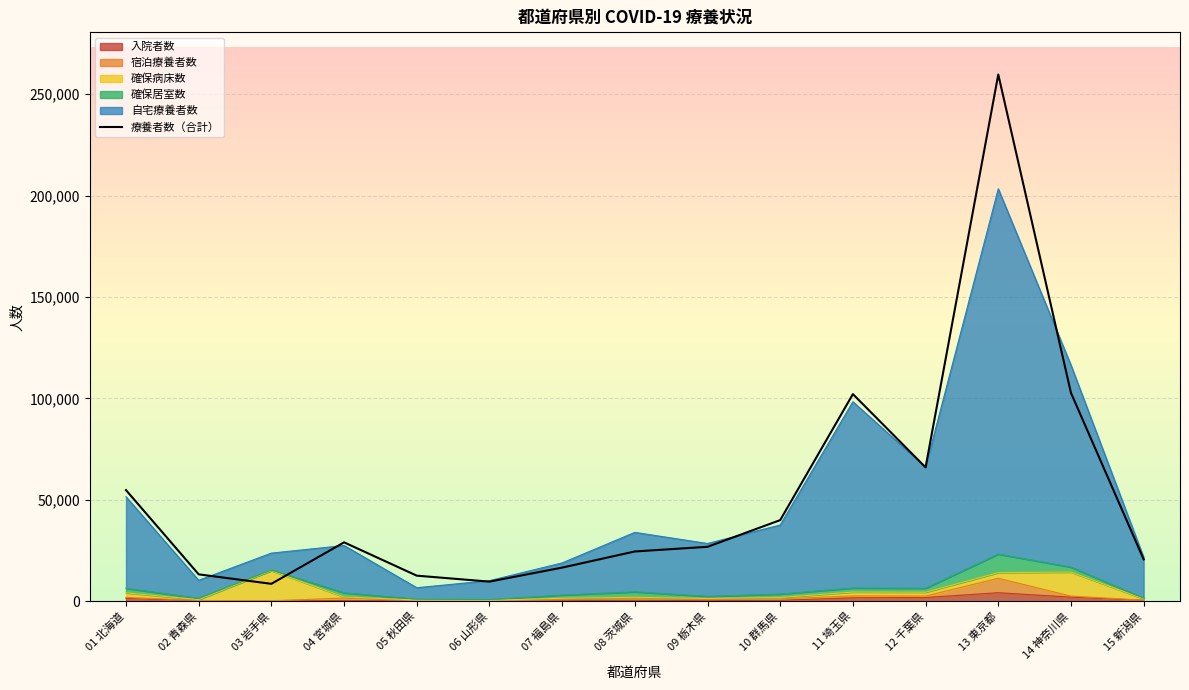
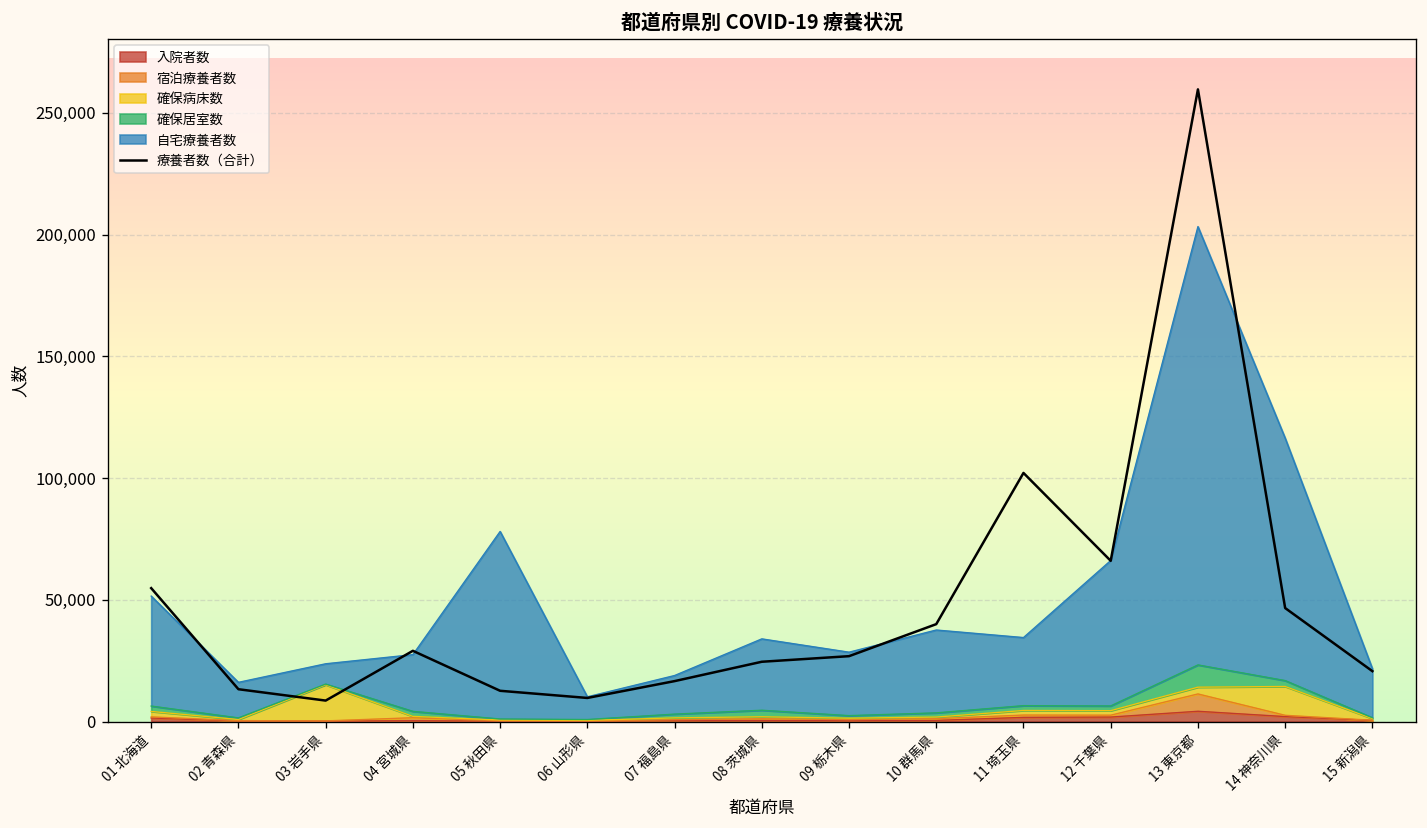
自宅療養者数, 02 青森県: 9,000 -> 15,000
自宅療養者数, 05 秋田県: 6,000 -> 77,000
自宅療養者数, 11 埼玉県: 92,000 -> 28,000
療養者数（合計）, 14 神奈川県: 103,000 -> 47,000
